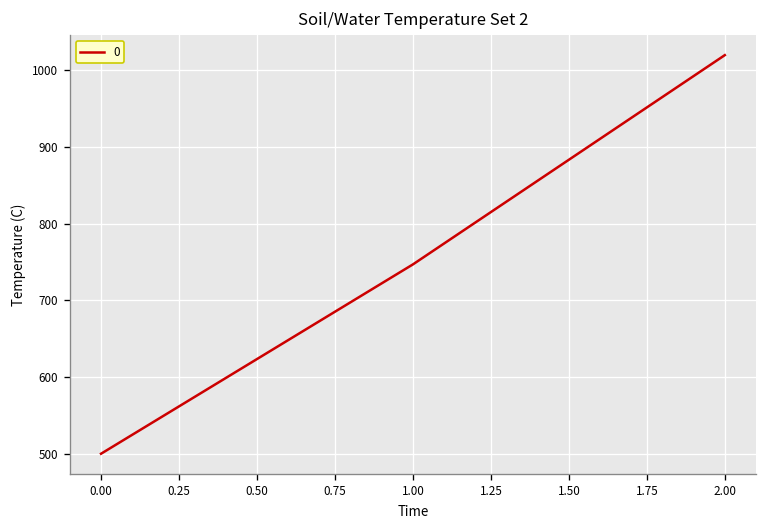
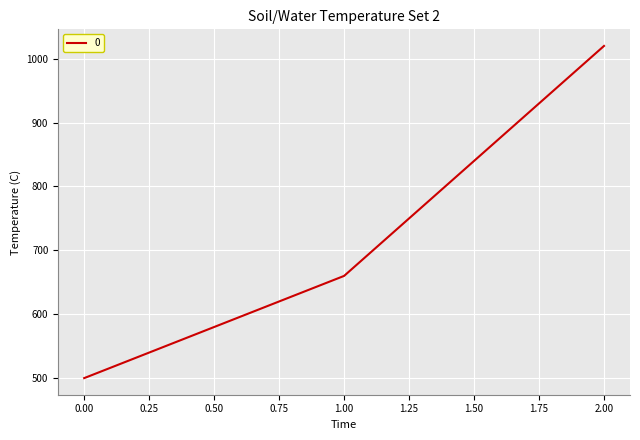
1.00: 750 -> 660
